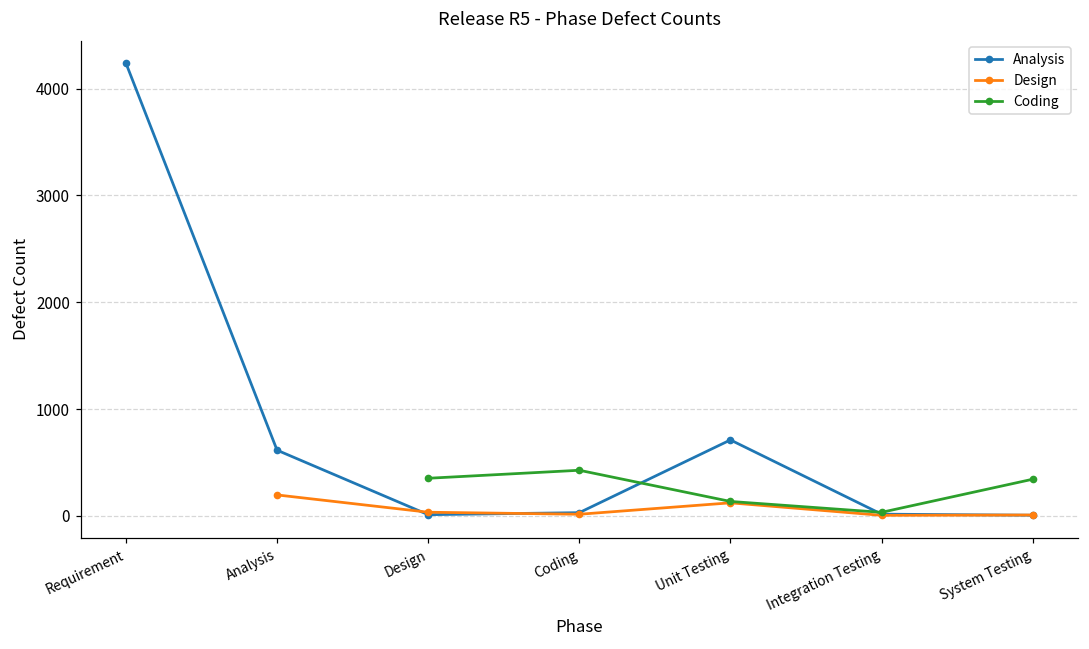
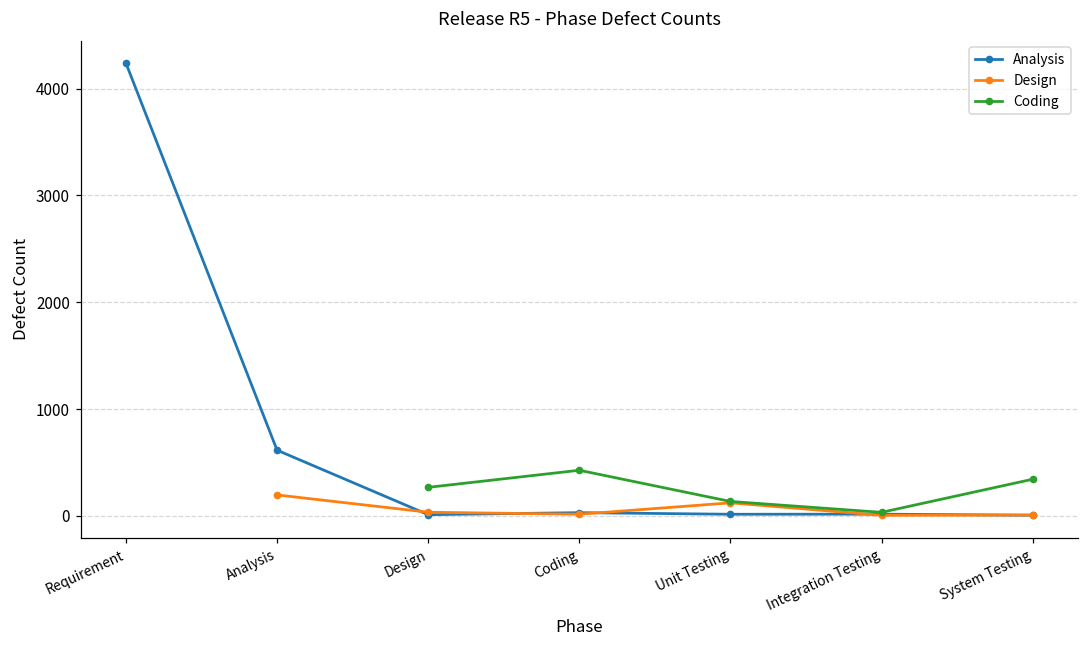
Coding, Design: 400 -> 300
Analysis, Unit Testing: 700 -> 0
